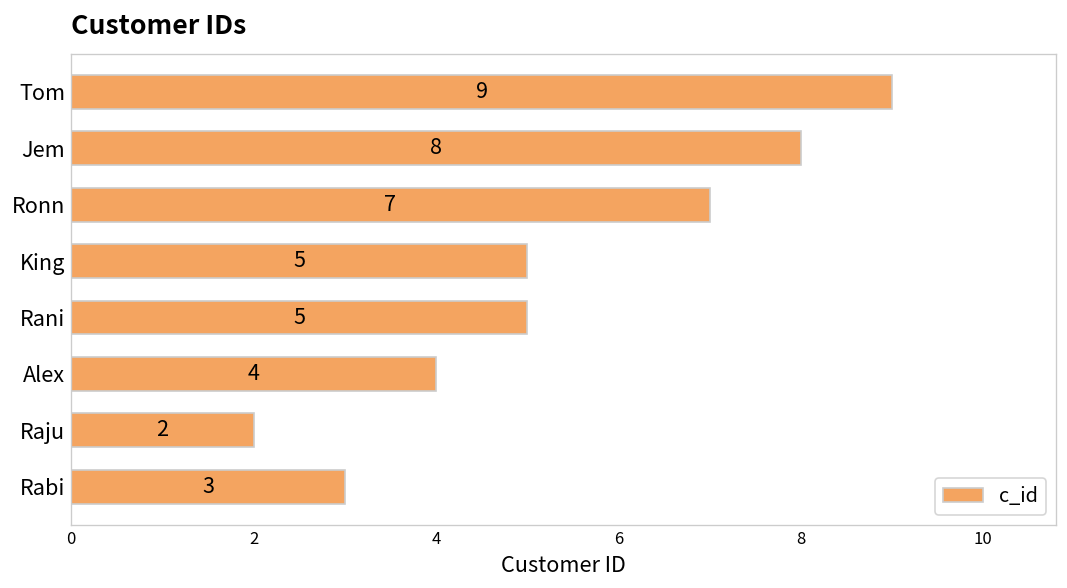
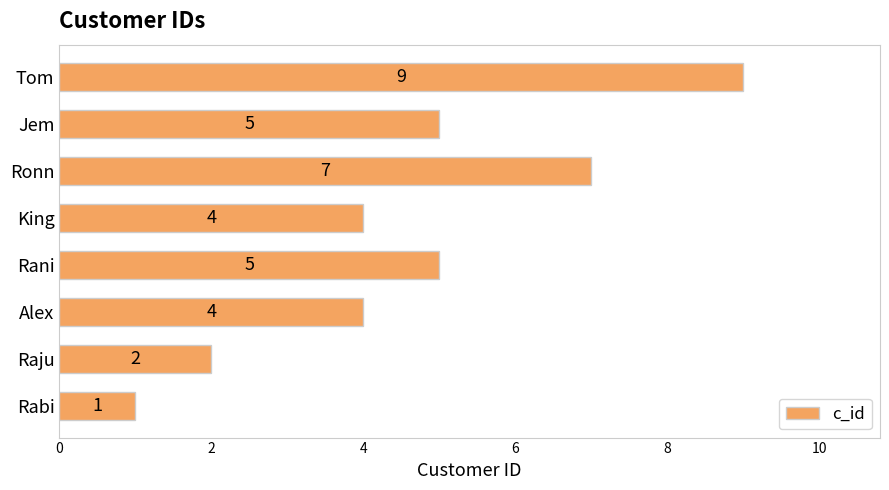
Jem: 8 -> 5
King: 5 -> 4
Rabi: 3 -> 1
